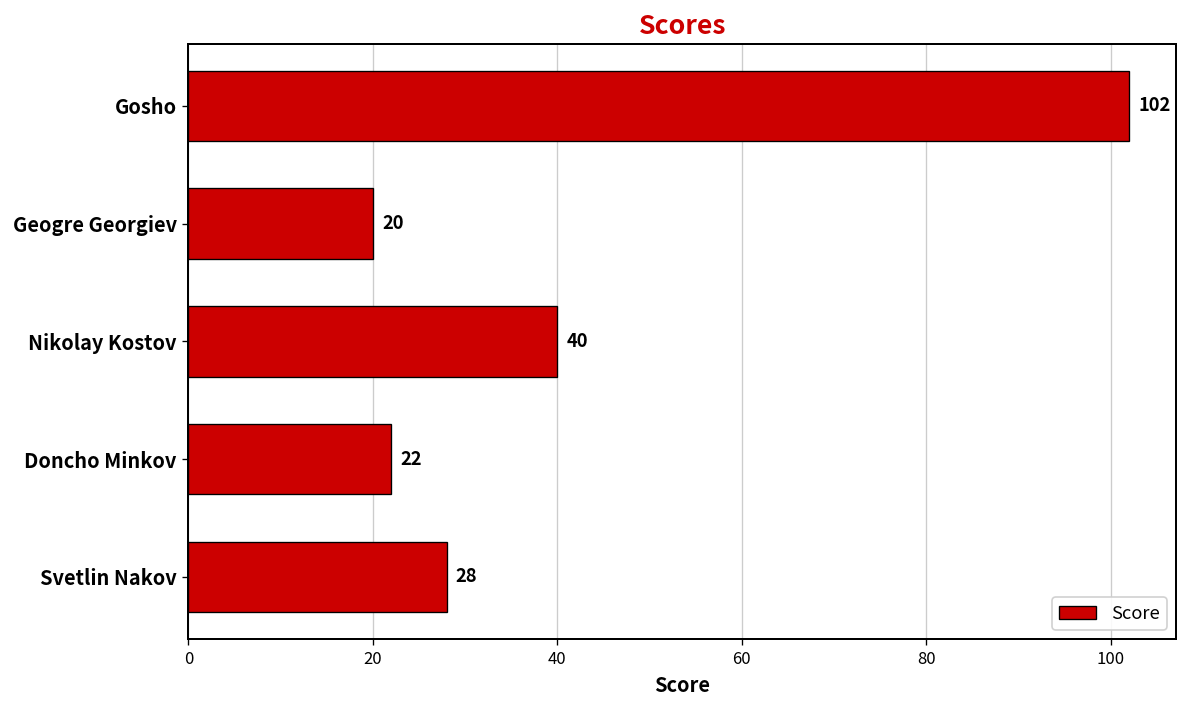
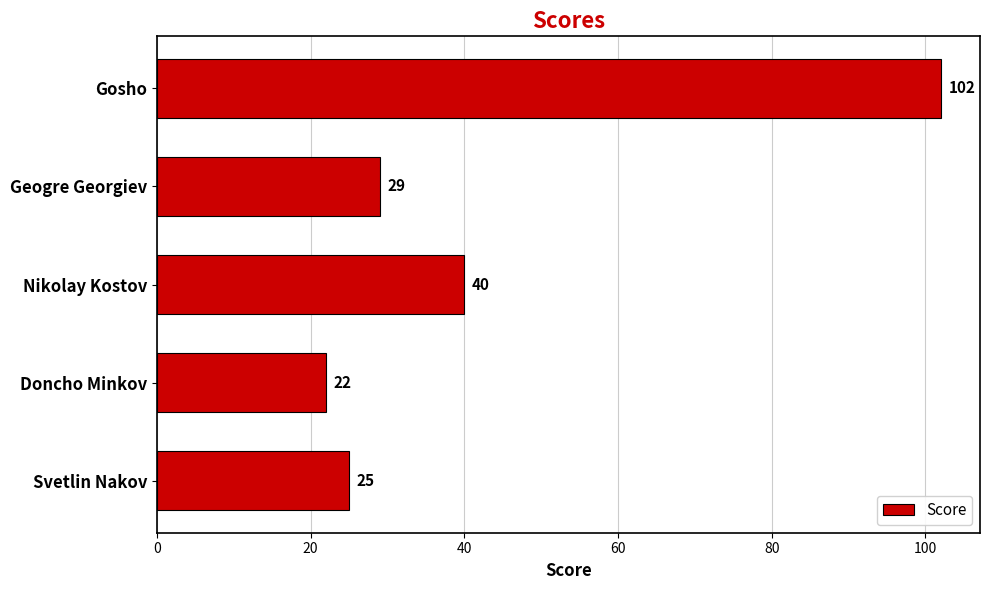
Geogre Georgiev: 20 -> 29
Svetlin Nakov: 28 -> 25
